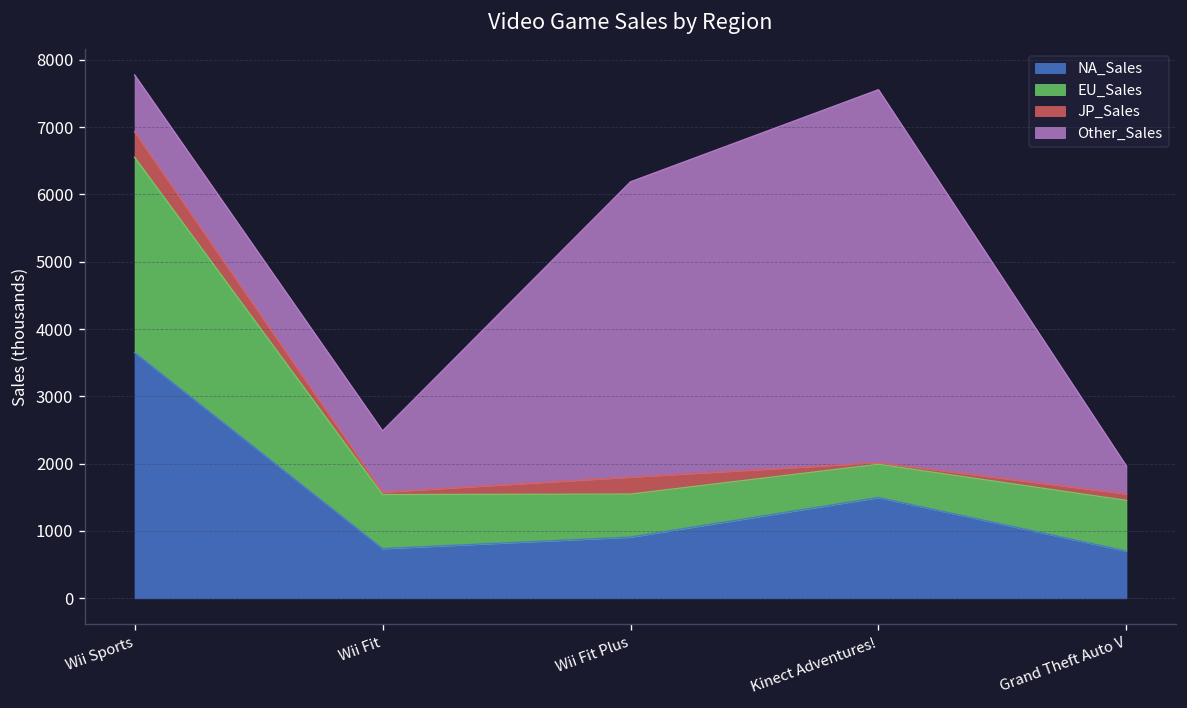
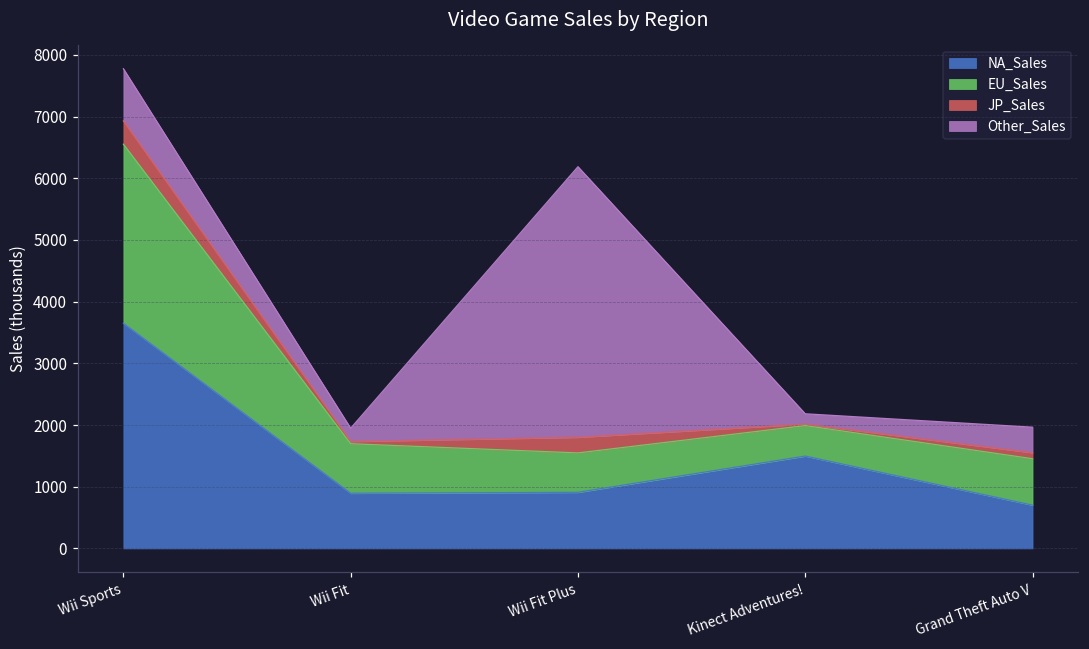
NA_Sales, Wii Fit: 700 -> 900
Other_Sales, Wii Fit: 900 -> 200
Other_Sales, Kinect Adventures!: 5500 -> 200
